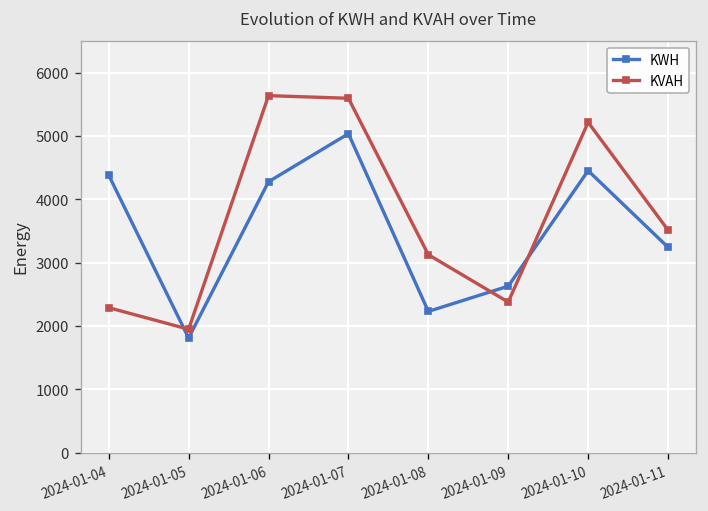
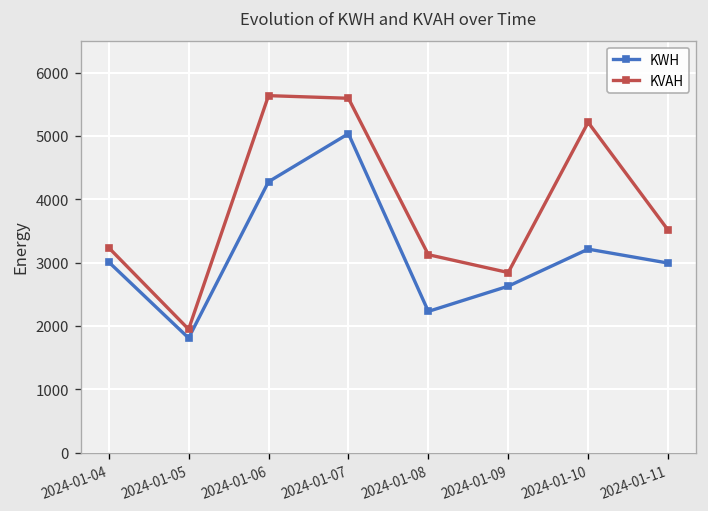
KWH, 2024-01-04: 4400 -> 3000
KVAH, 2024-01-04: 2300 -> 3200
KVAH, 2024-01-09: 2400 -> 2800
KWH, 2024-01-10: 4500 -> 3200
KWH, 2024-01-11: 3200 -> 3000
